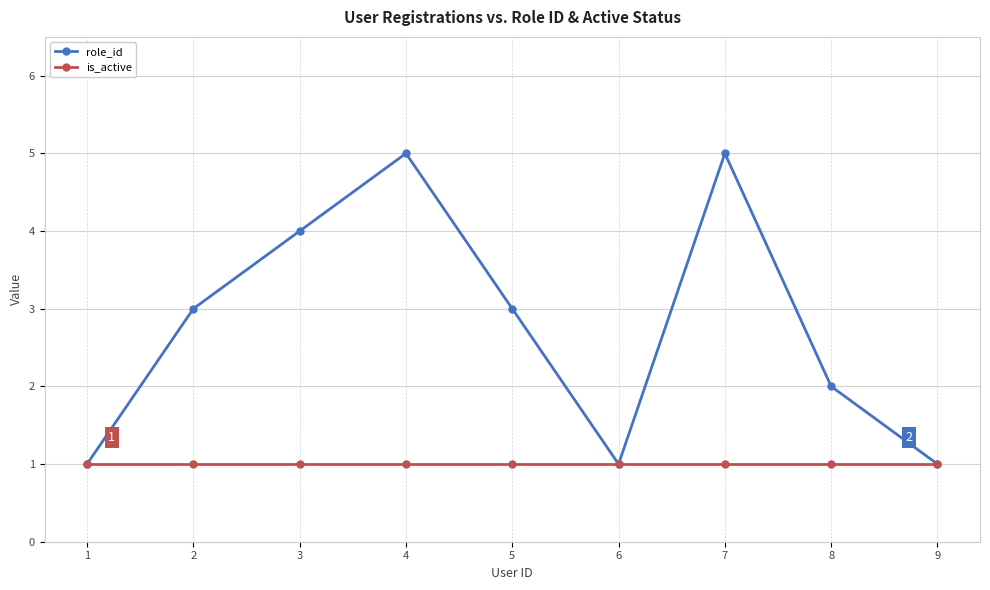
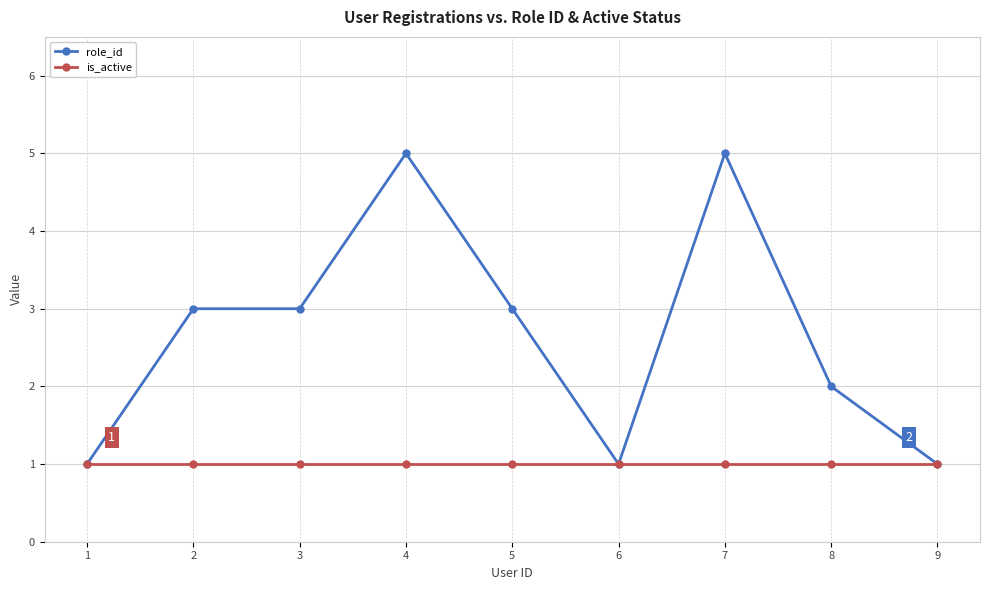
role_id, 3: 4 -> 3
